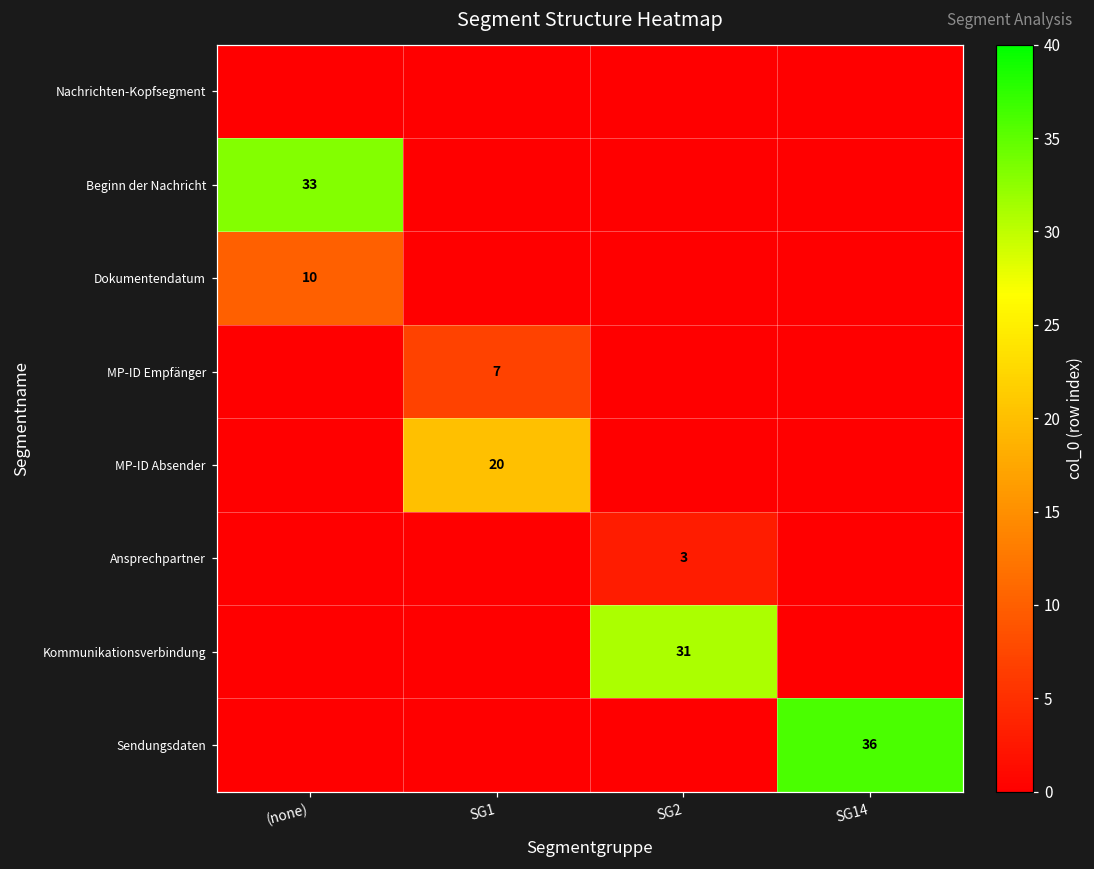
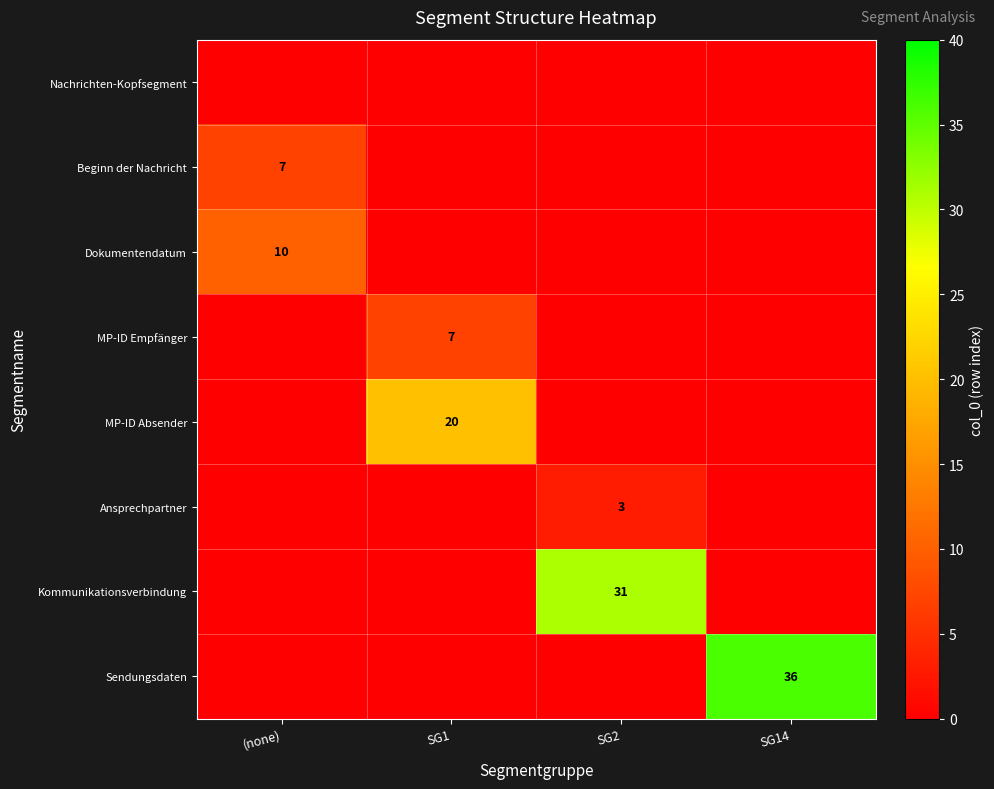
Beginn der Nachricht, (none): 33 -> 7
